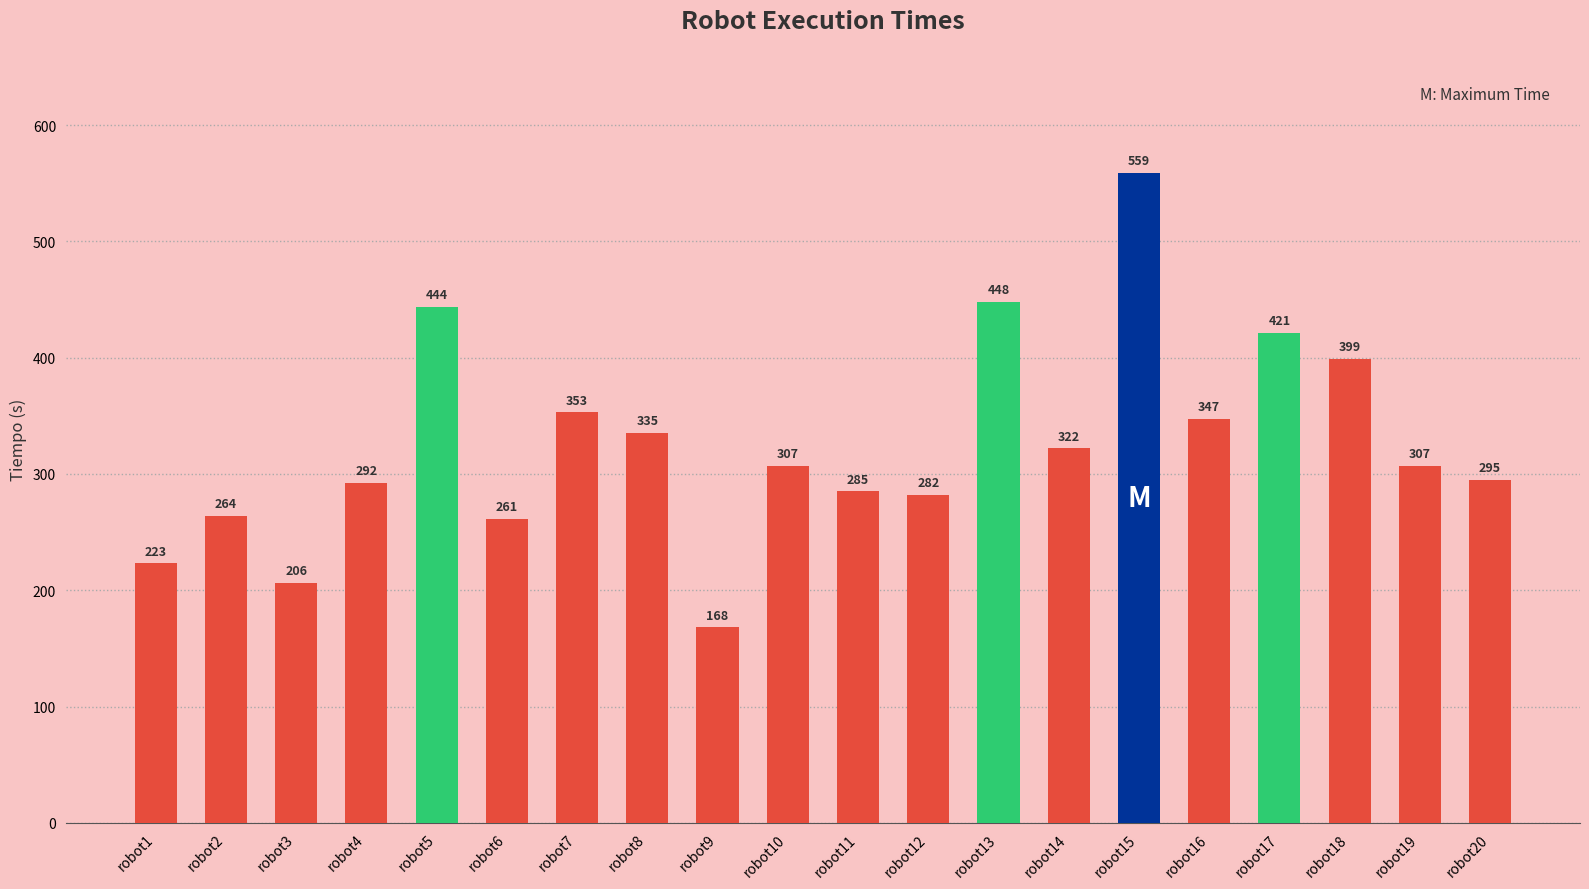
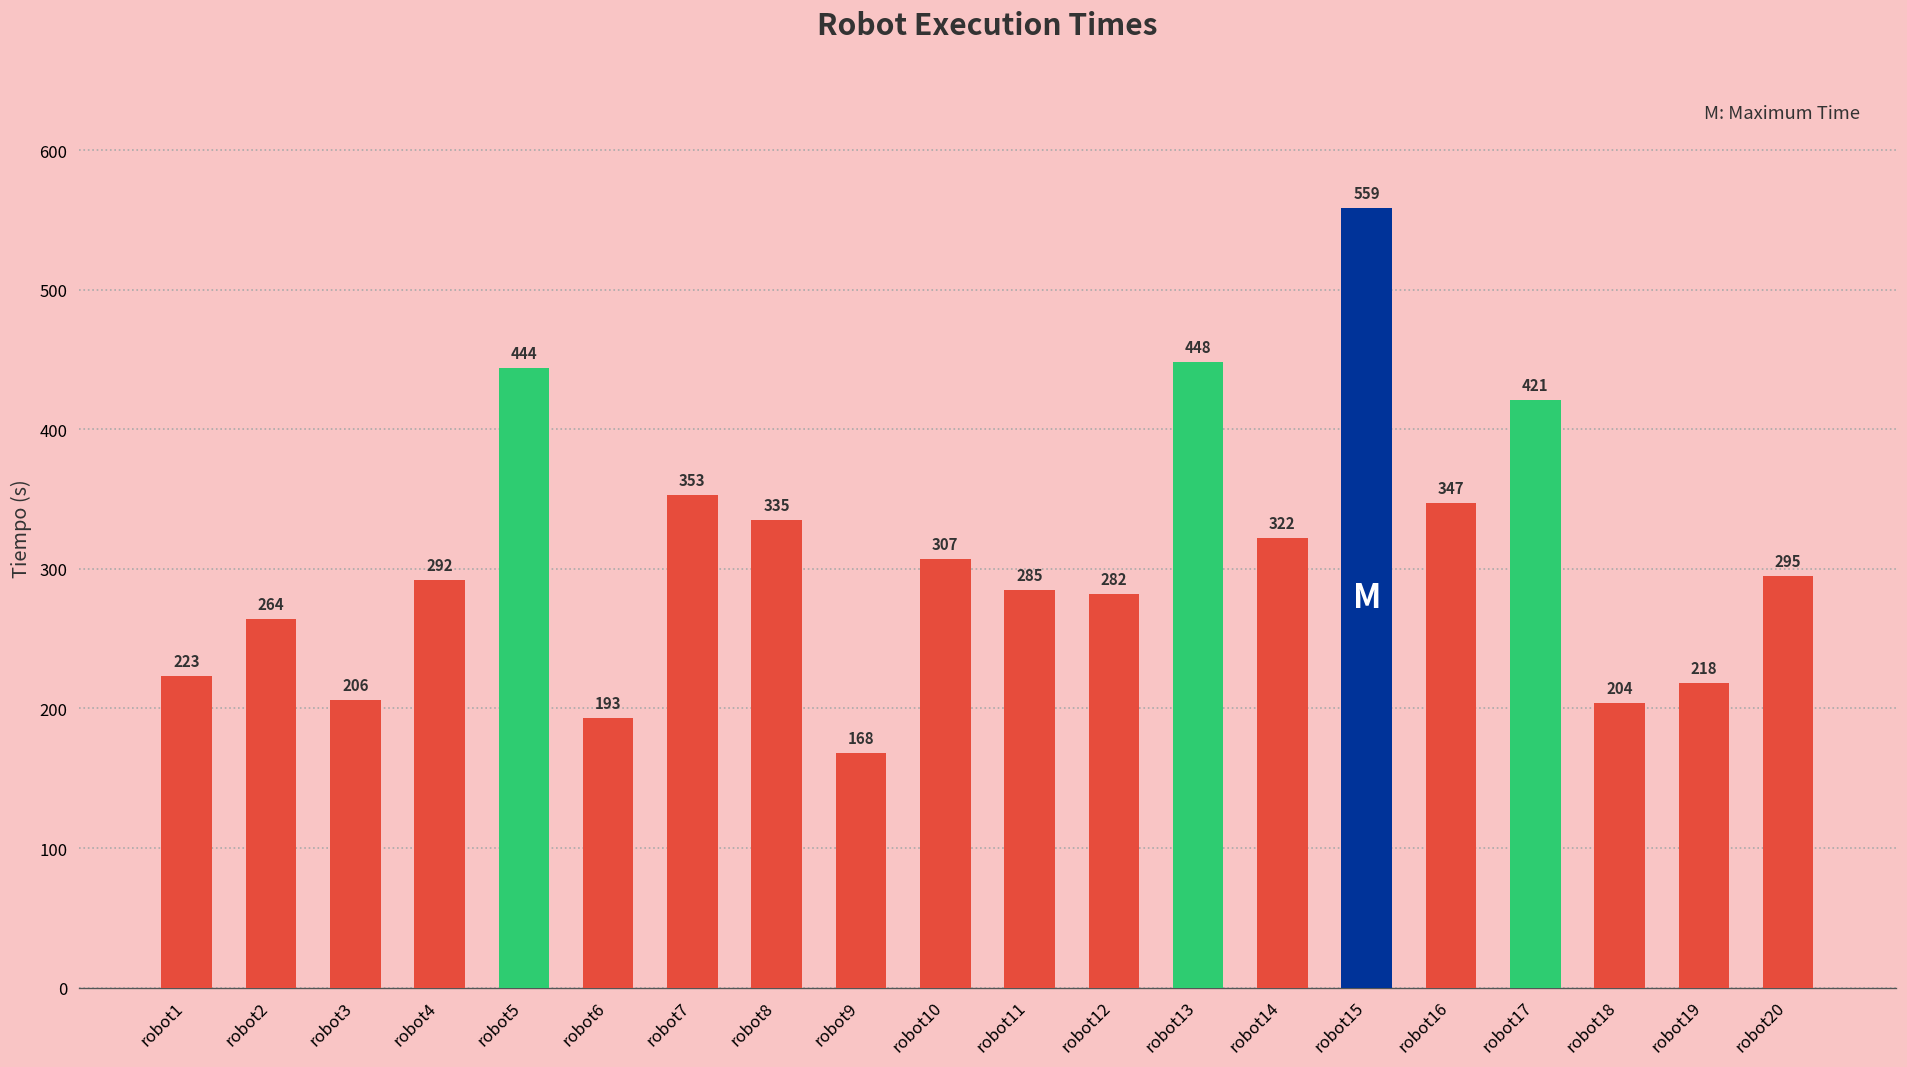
robot6: 261 -> 193
robot18: 399 -> 204
robot19: 307 -> 218
